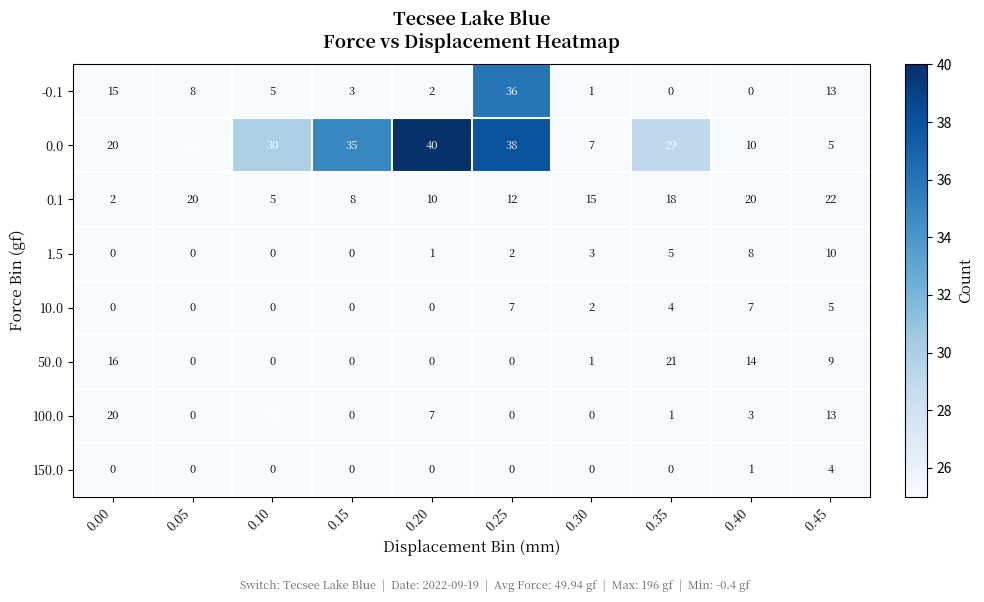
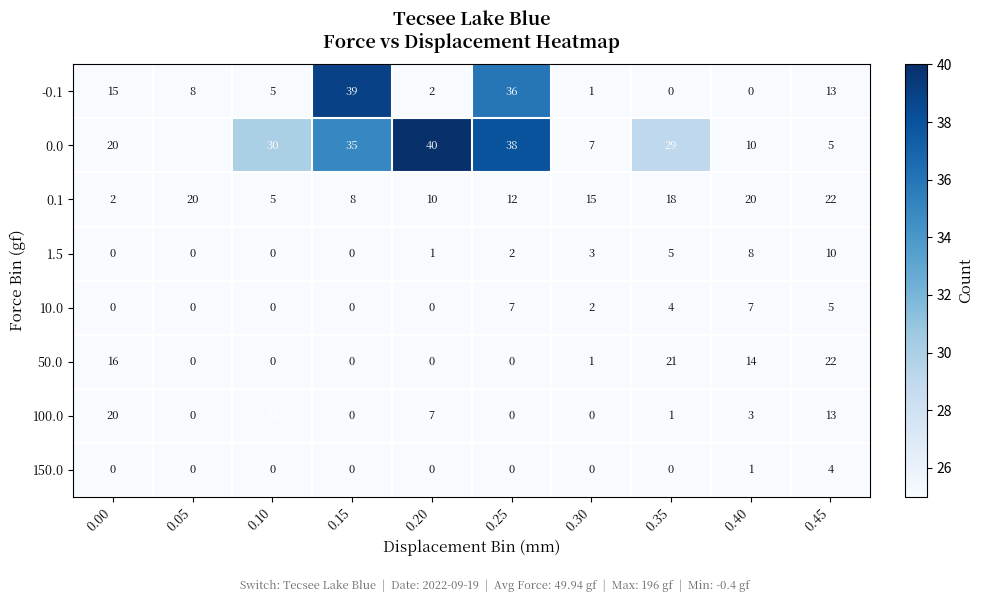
-0.1, 0.15: 3 -> 39
50.0, 0.45: 9 -> 22
